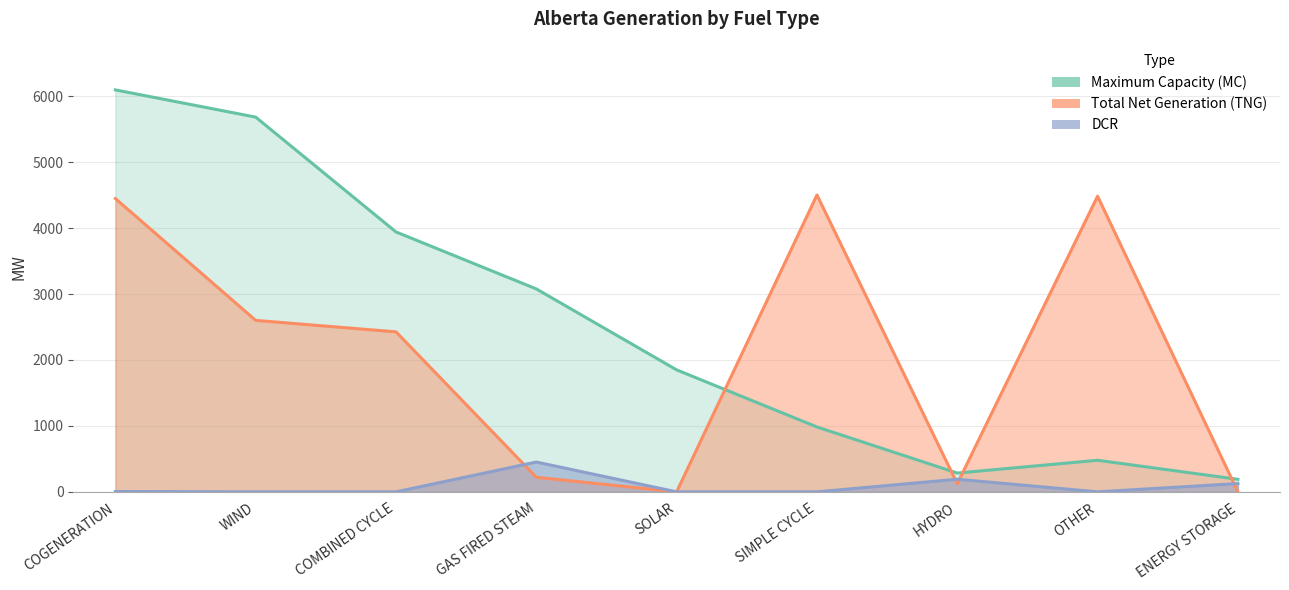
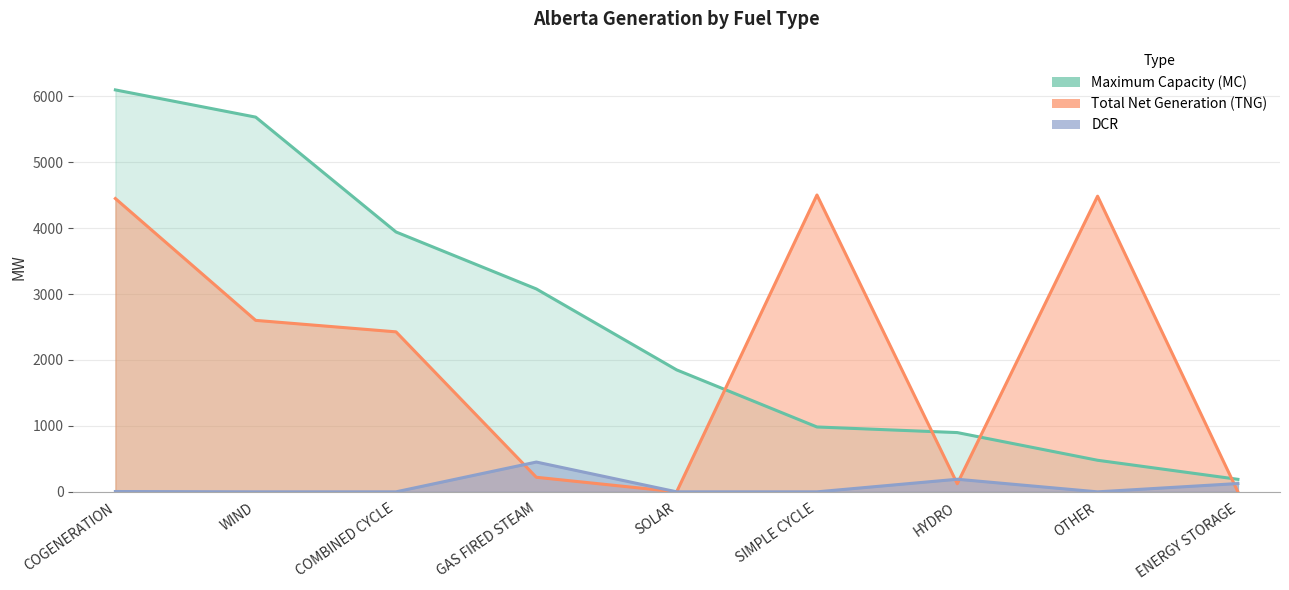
Maximum Capacity (MC), HYDRO: 300 -> 900
